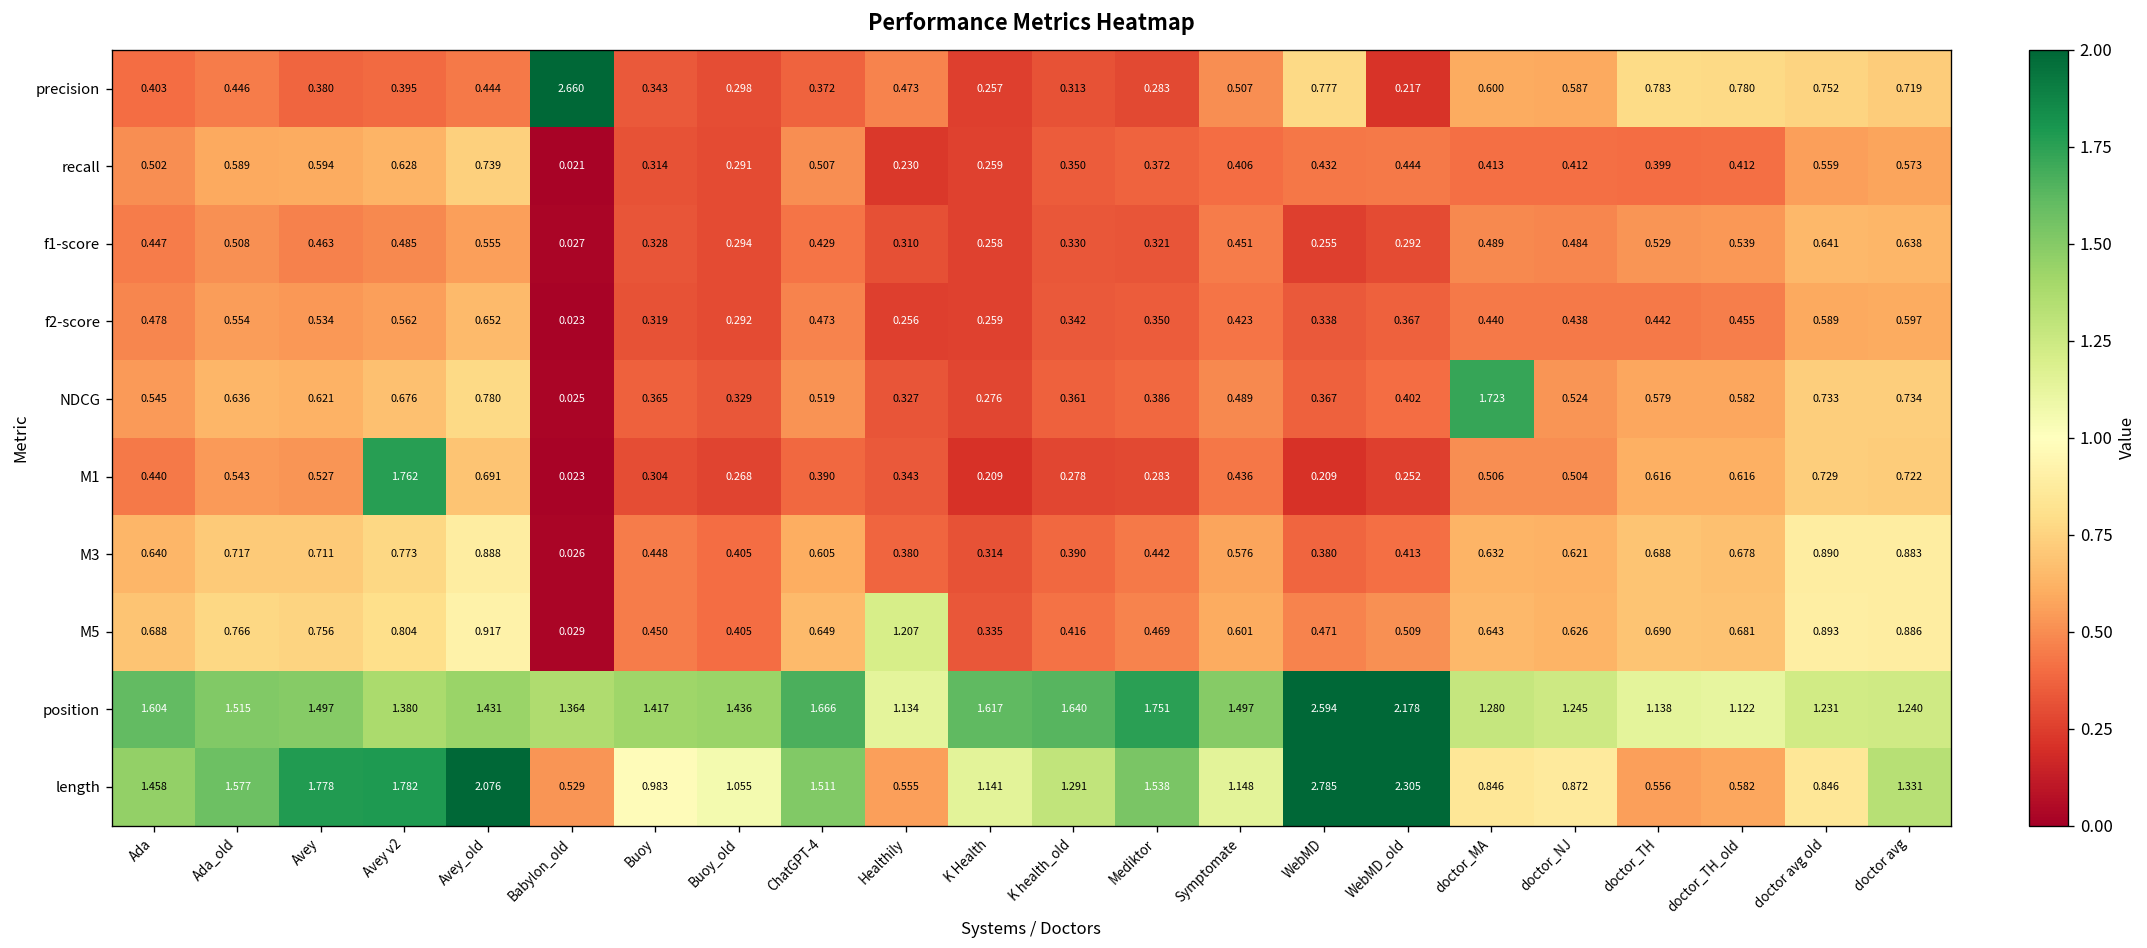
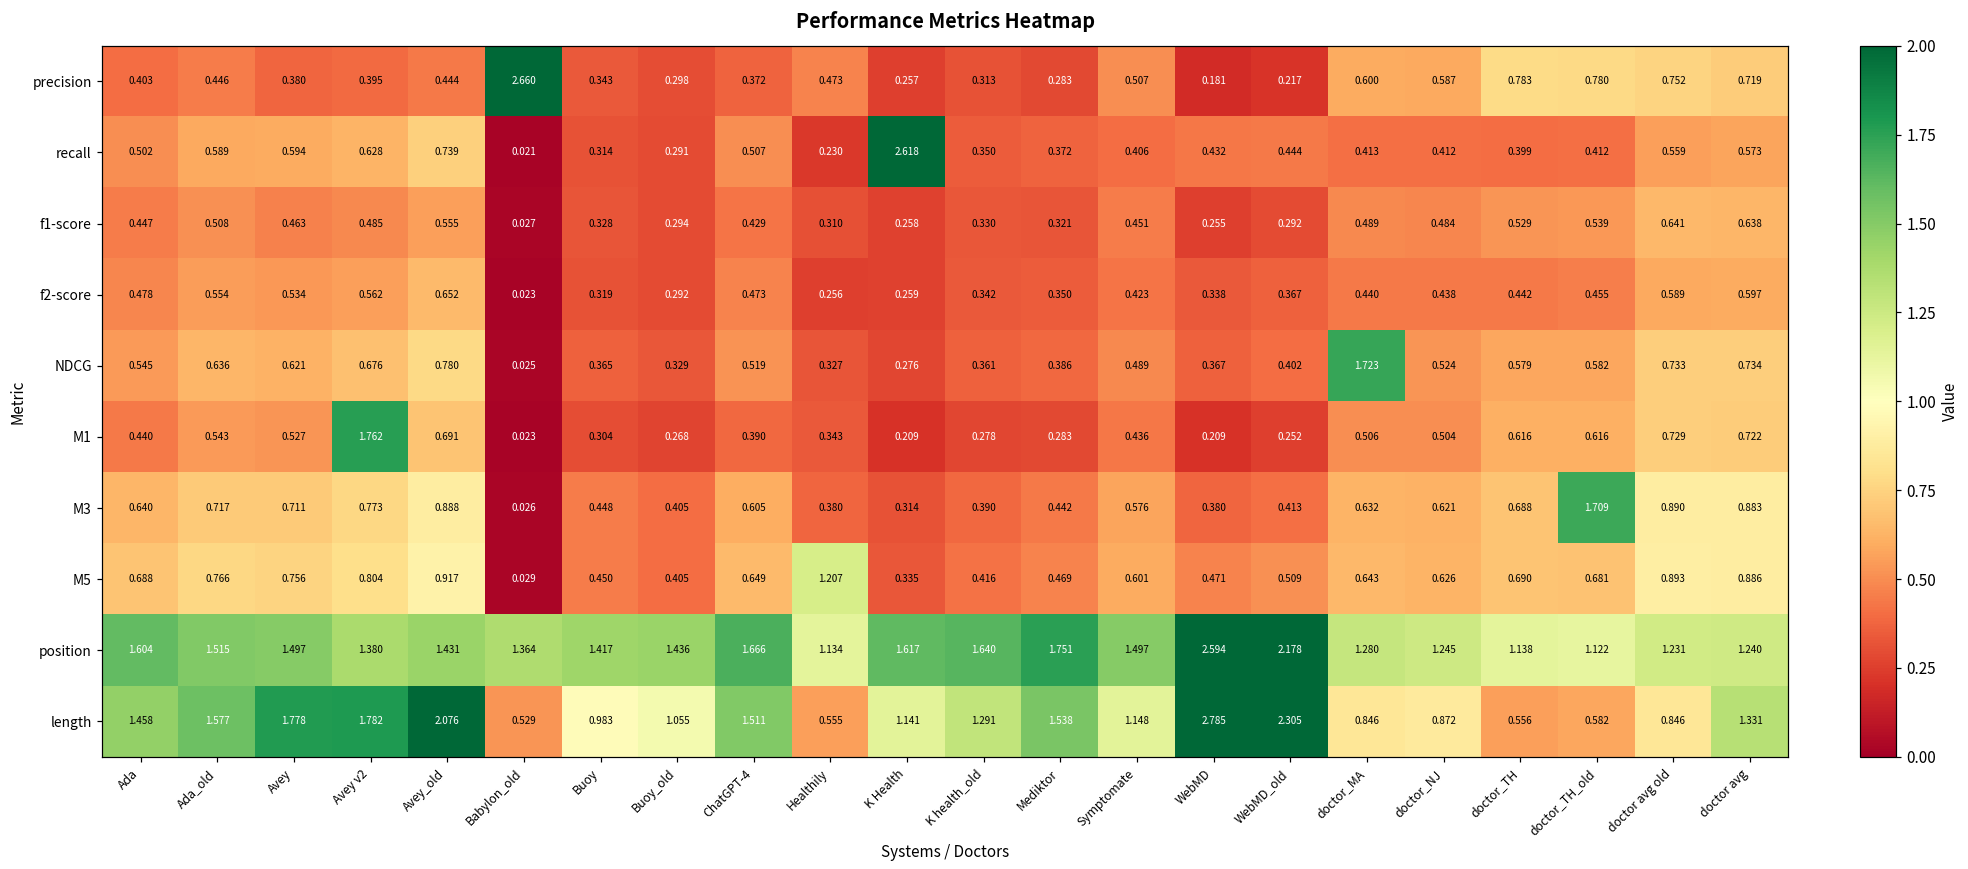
precision, WebMD: 0.777 -> 0.181
recall, K Health: 0.259 -> 2.618
M3, doctor_TH_old: 0.678 -> 1.709
